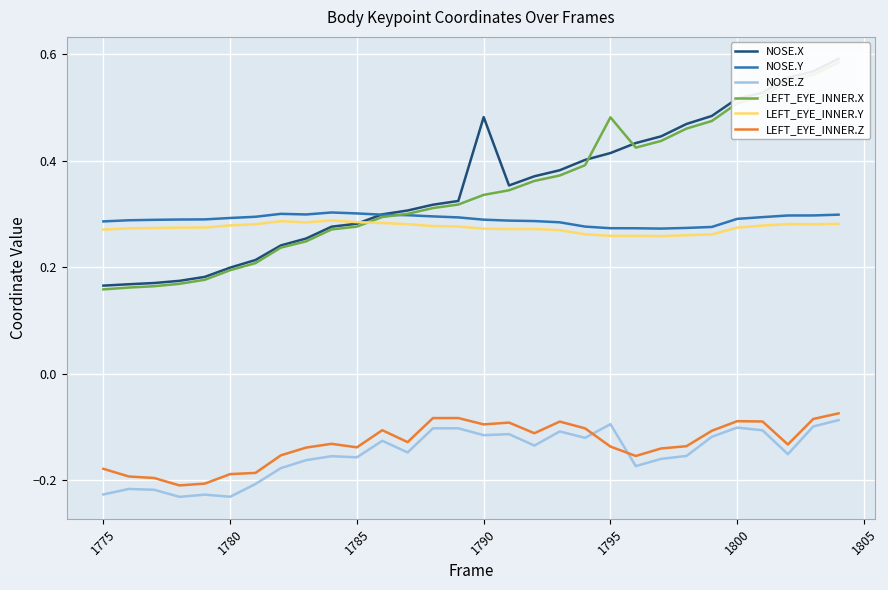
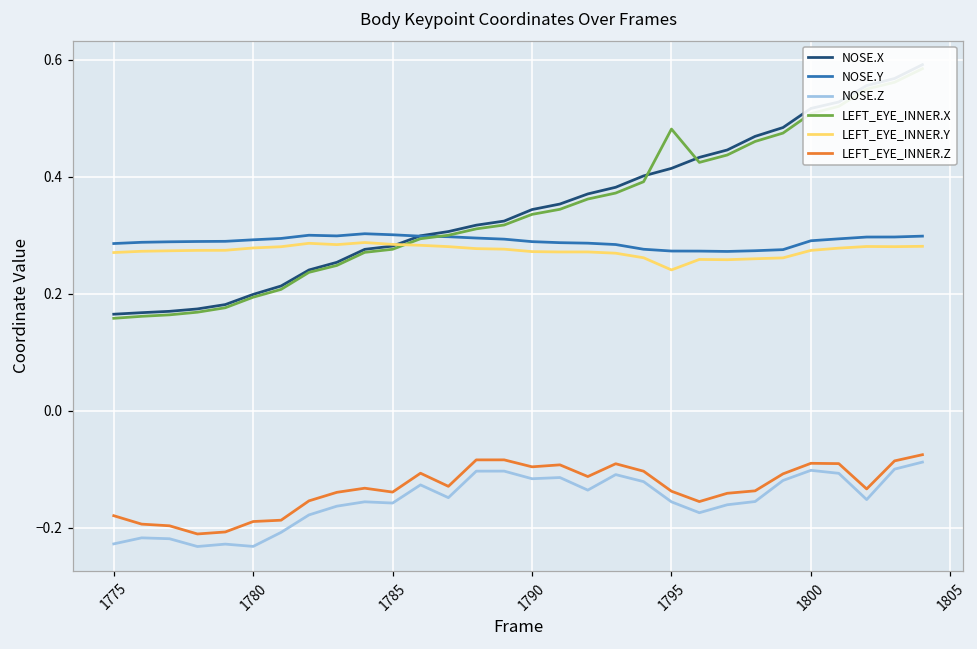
NOSE.X, 1790: 0.48 -> 0.34
NOSE.Z, 1795: -0.10 -> -0.16
LEFT_EYE_INNER.Y, 1795: 0.26 -> 0.24
